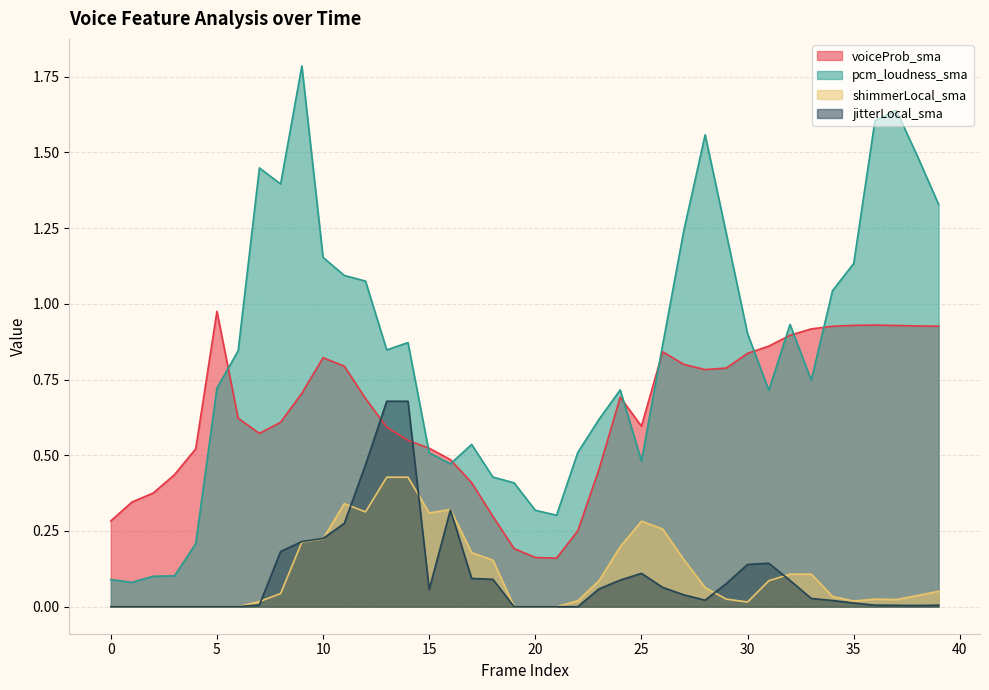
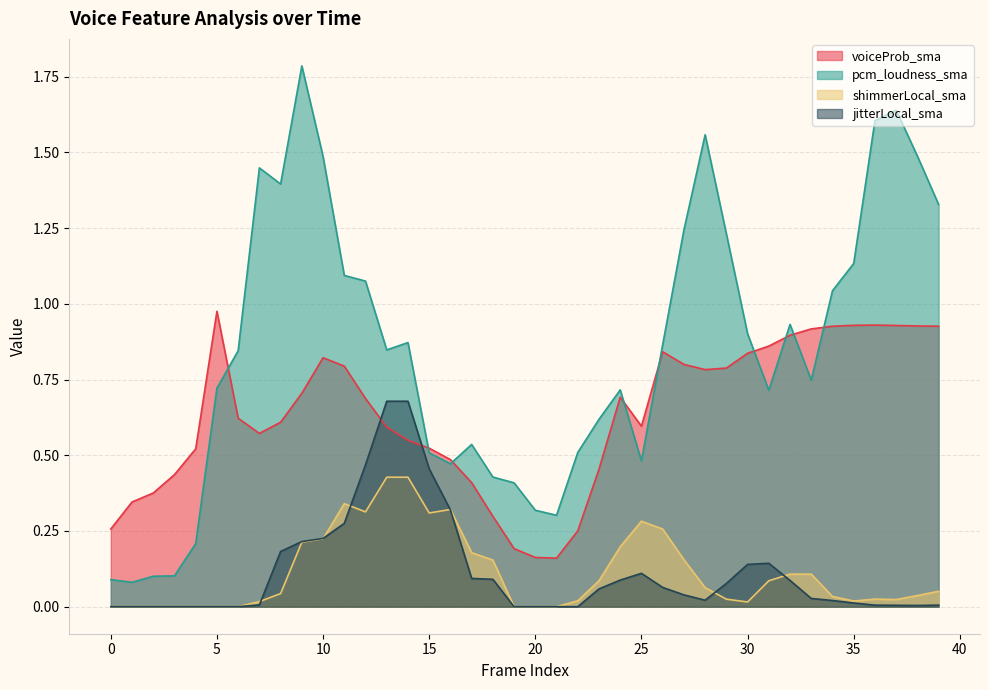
voiceProb_sma, 0: 0.28 -> 0.26
pcm_loudness_sma, 10: 1.15 -> 1.49
jitterLocal_sma, 15: 0.06 -> 0.46
